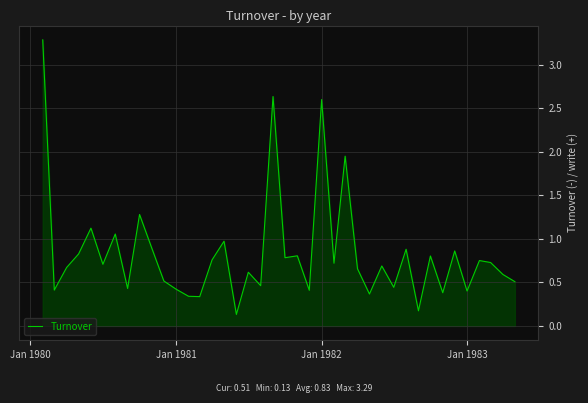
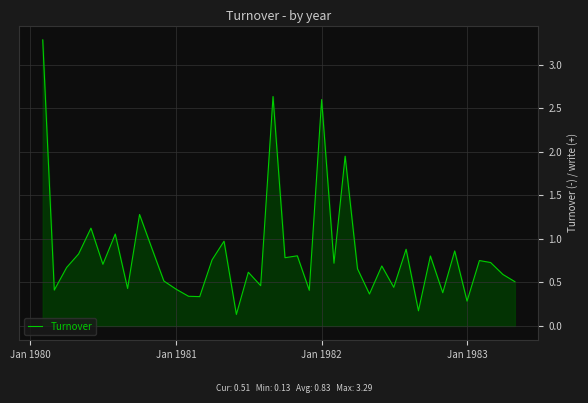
Jan 1983: 0.4 -> 0.3
